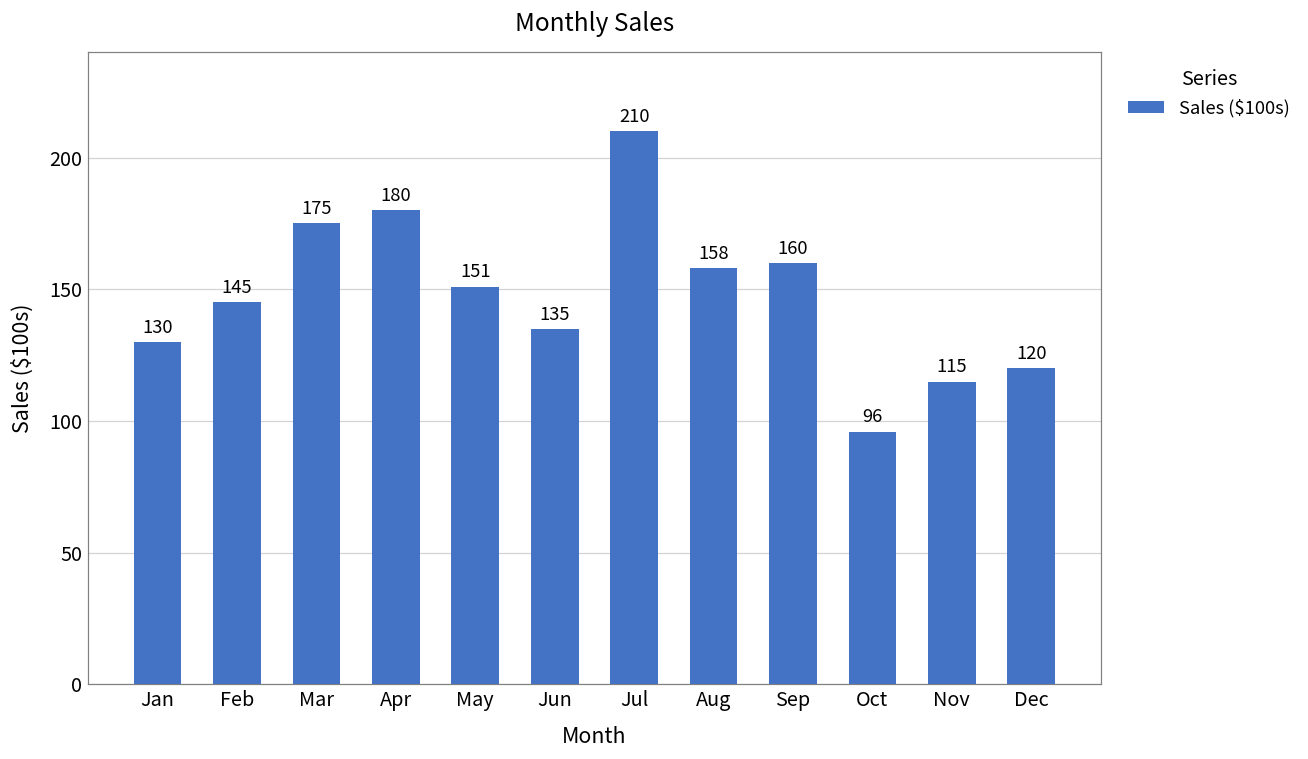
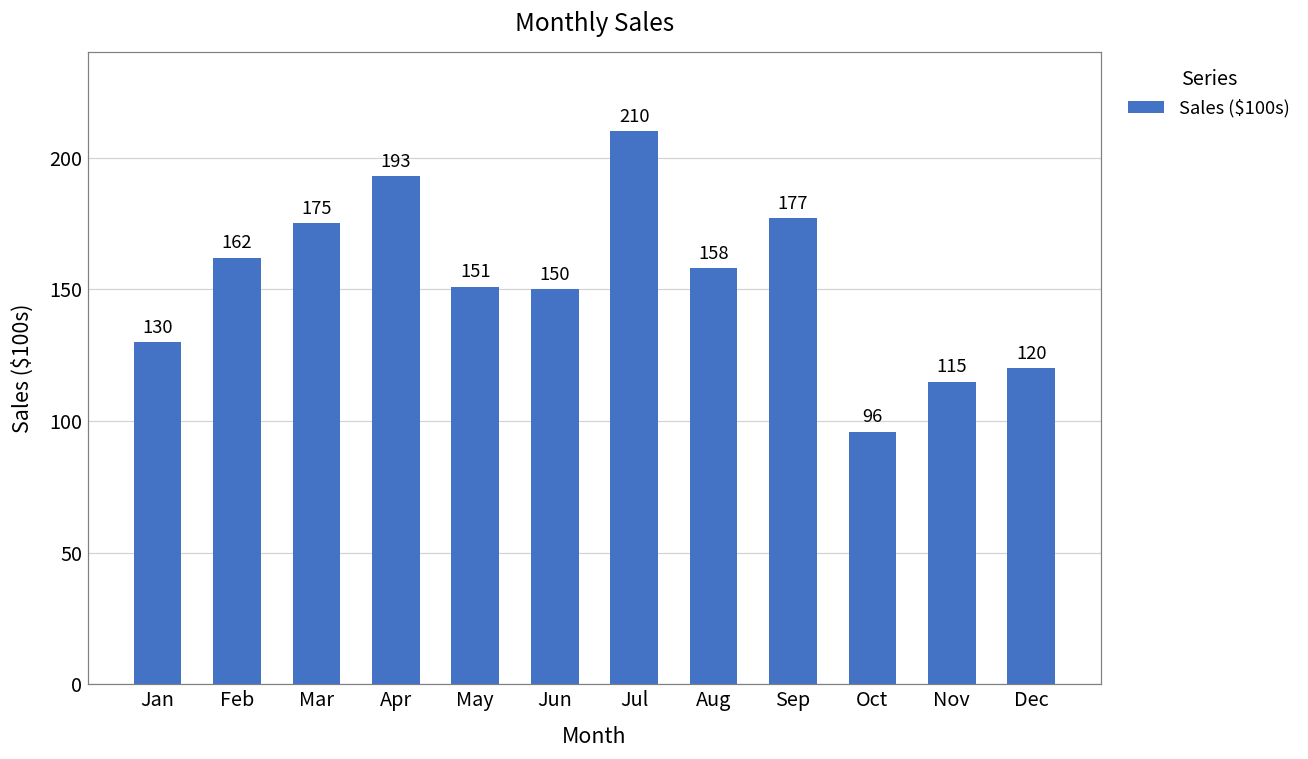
Feb: 145 -> 162
Apr: 180 -> 193
Jun: 135 -> 150
Sep: 160 -> 177
